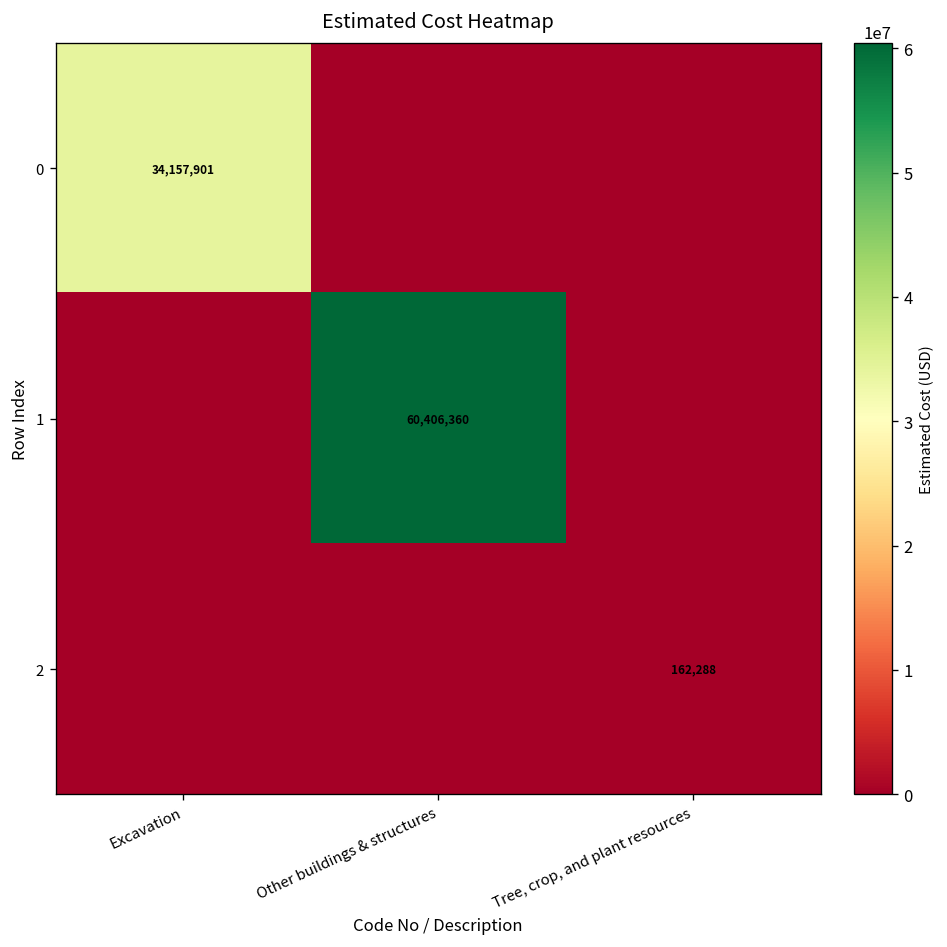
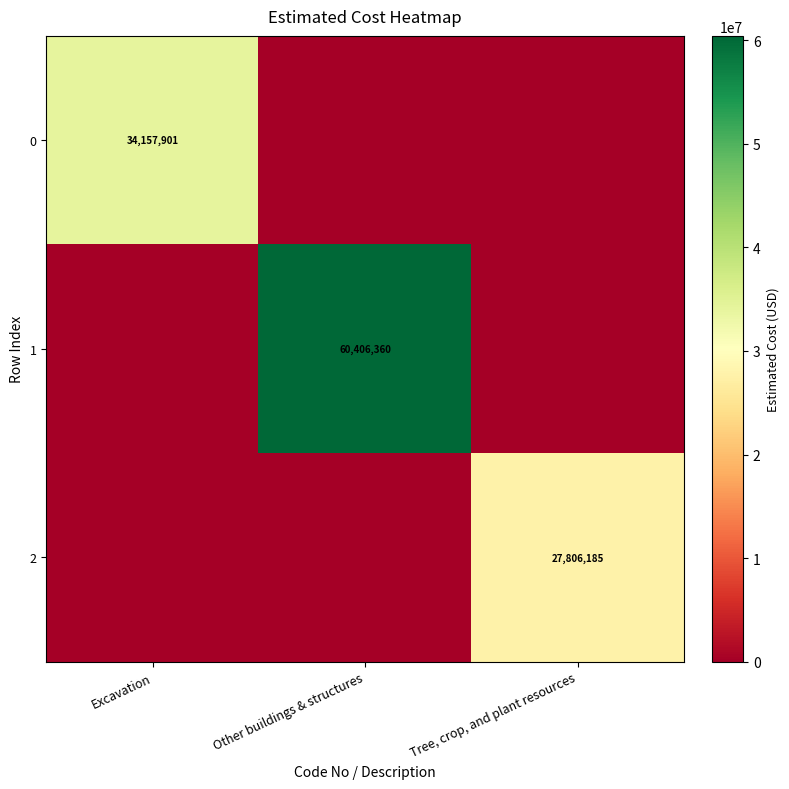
2, Tree, crop, and plant resources: 162,288 -> 27,806,185
